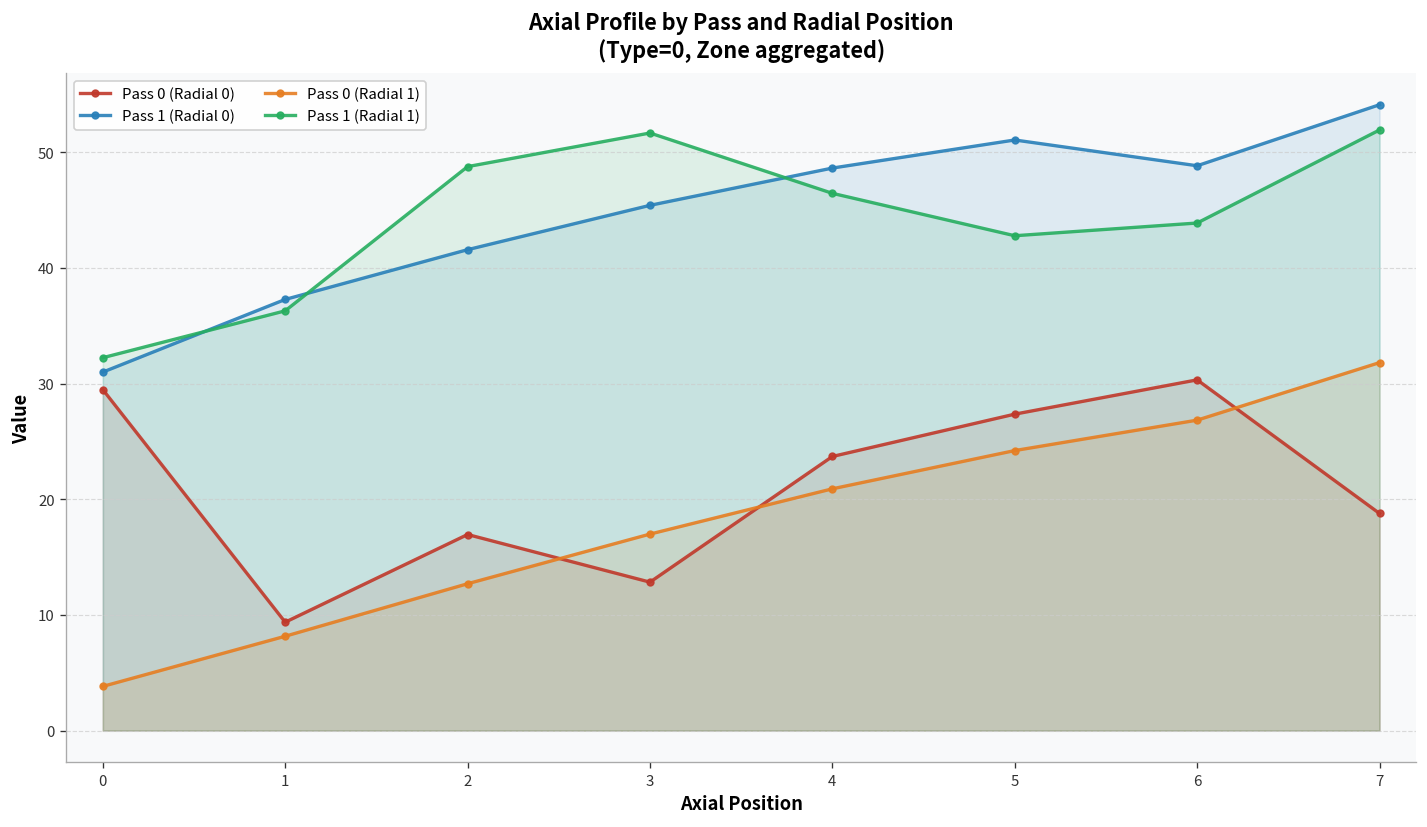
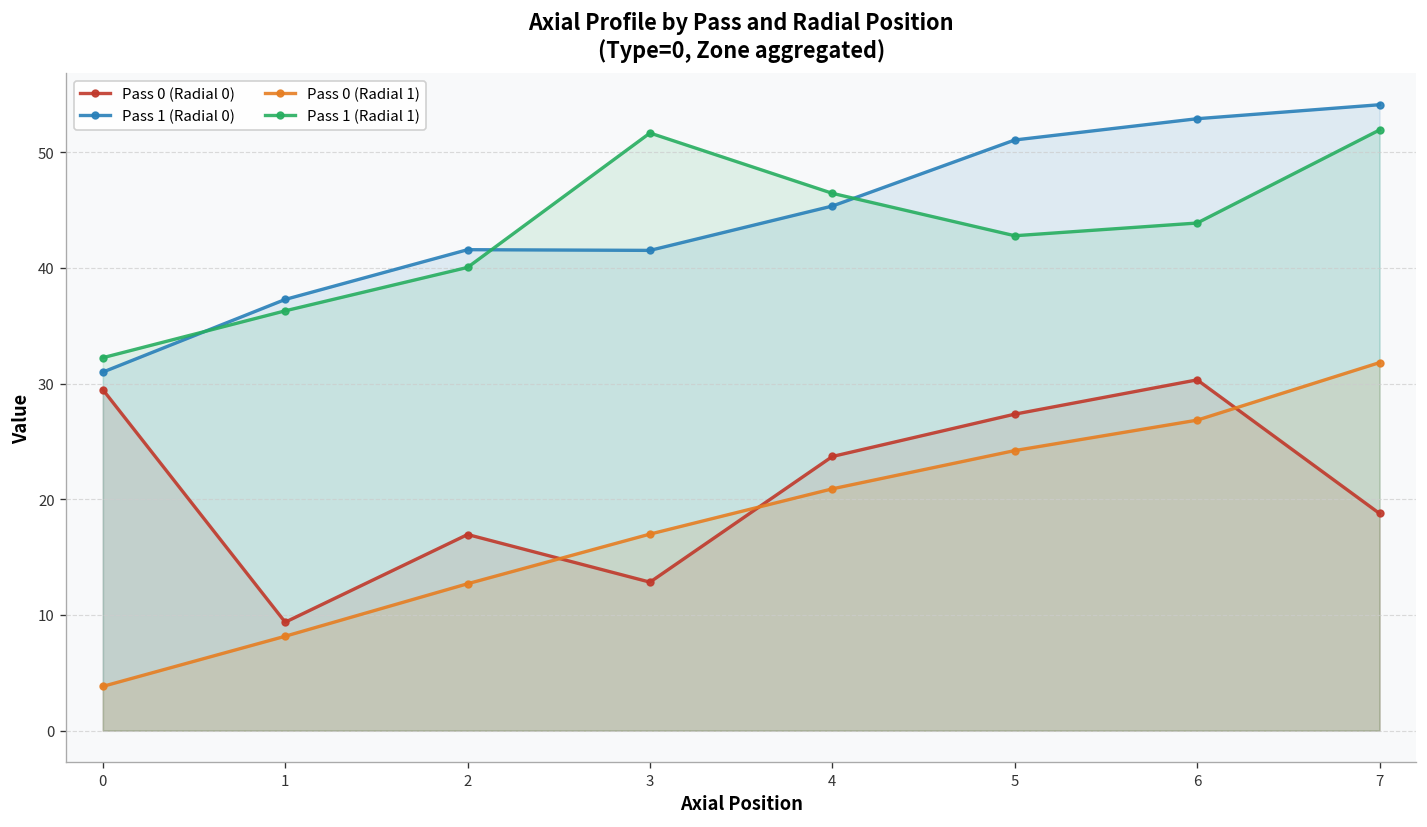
Pass 1 (Radial 1), 2: 49 -> 40
Pass 1 (Radial 0), 3: 45 -> 42
Pass 1 (Radial 0), 4: 49 -> 45
Pass 1 (Radial 0), 6: 49 -> 53
